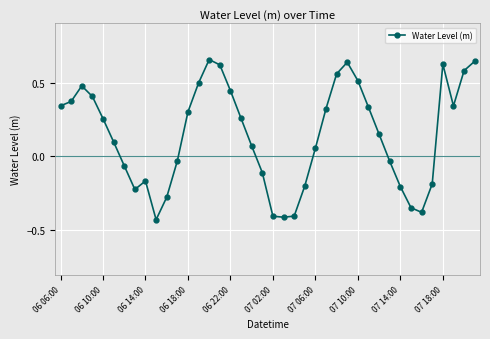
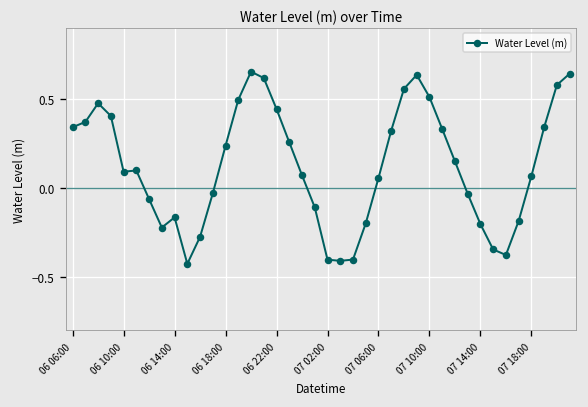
06 10:00: 0.26 -> 0.09
06 18:00: 0.30 -> 0.24
07 18:00: 0.62 -> 0.07
